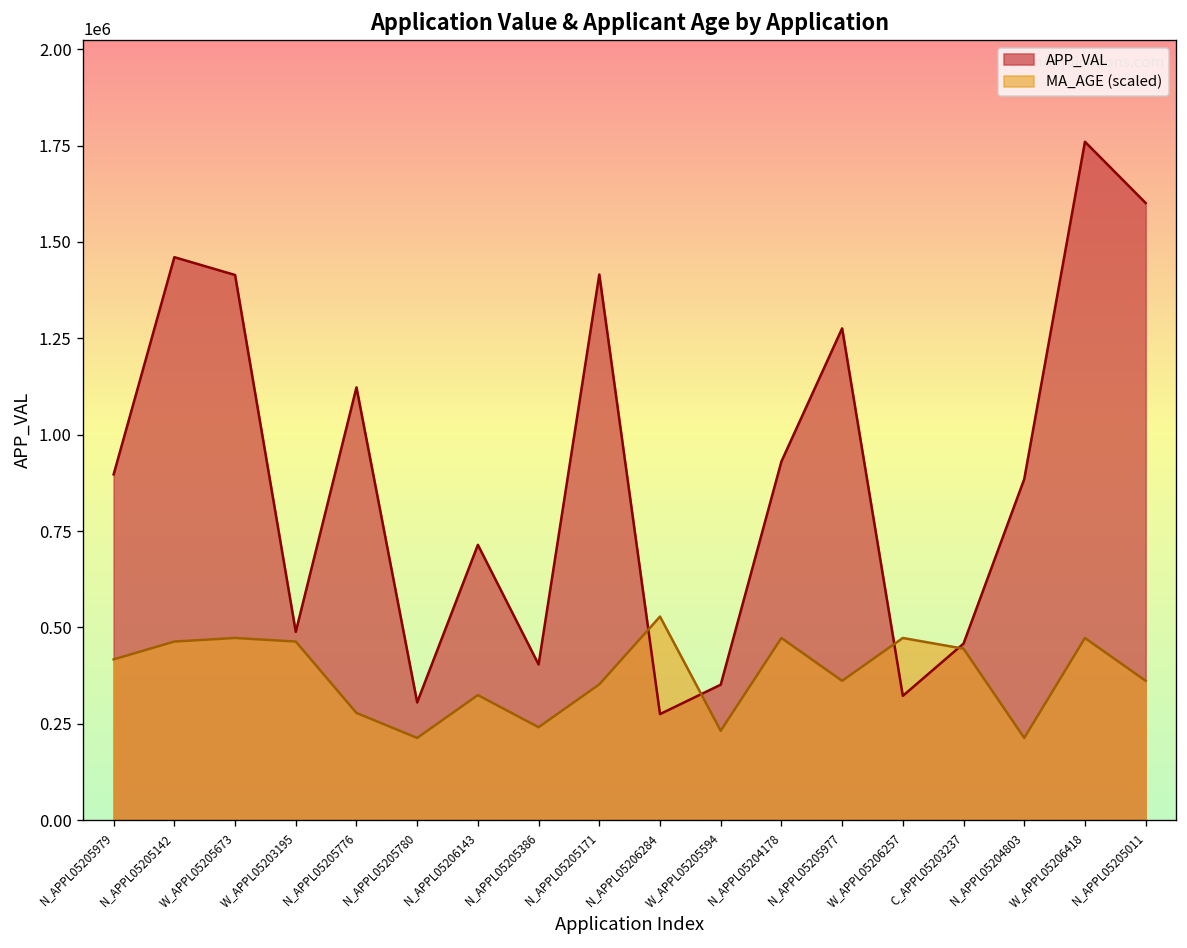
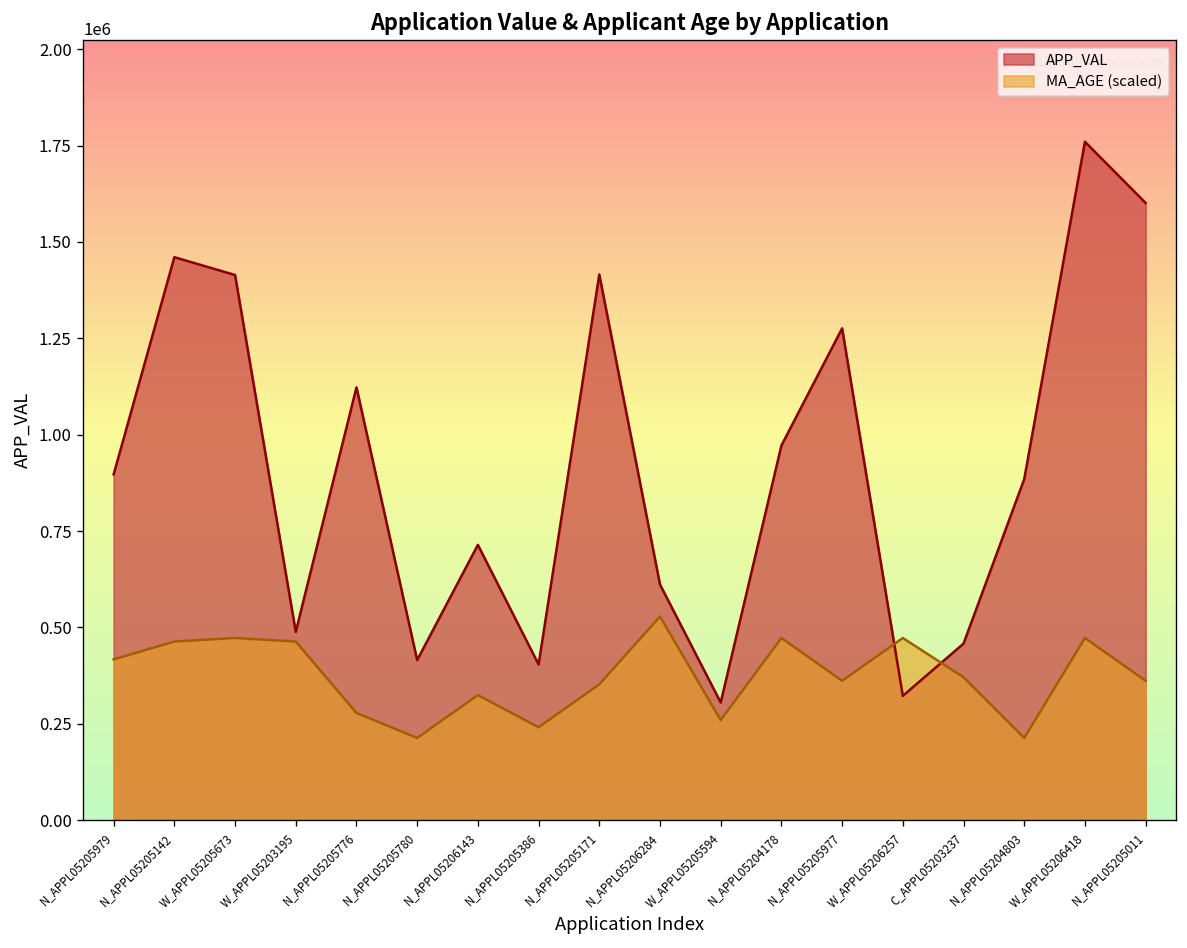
APP_VAL, N_APPL05205780: 310000 -> 420000
APP_VAL, N_APPL05206284: 270000 -> 610000
APP_VAL, W_APPL05205594: 350000 -> 300000
MA_AGE (scaled), W_APPL05205594: 230000 -> 260000
APP_VAL, N_APPL05204178: 930000 -> 970000
MA_AGE (scaled), C_APPL05203237: 440000 -> 370000
